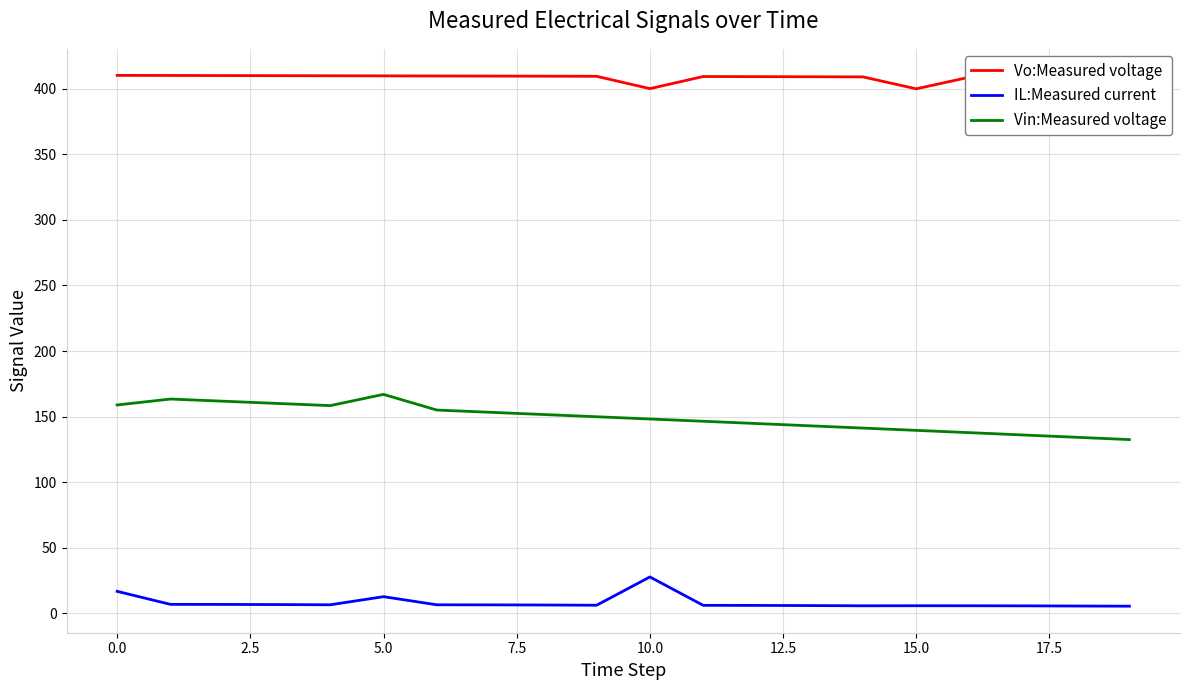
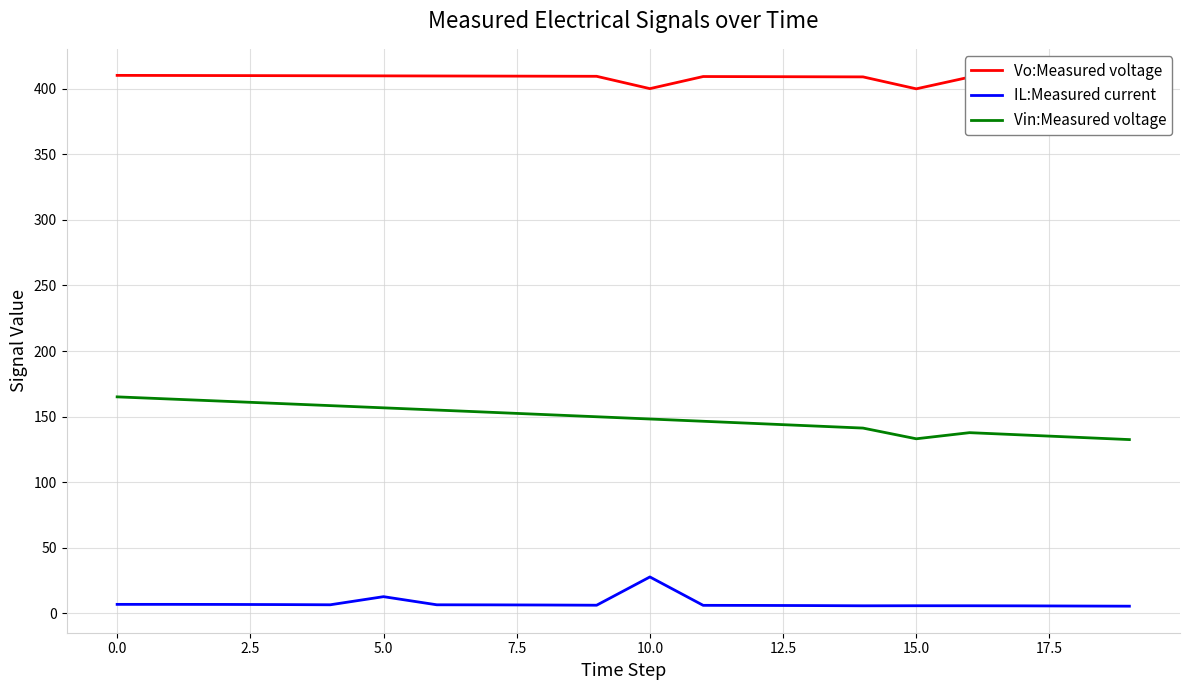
IL:Measured current, 0.0: 17 -> 7
Vin:Measured voltage, 0.0: 159 -> 165
Vin:Measured voltage, 5.0: 167 -> 157
Vin:Measured voltage, 15.0: 140 -> 133
